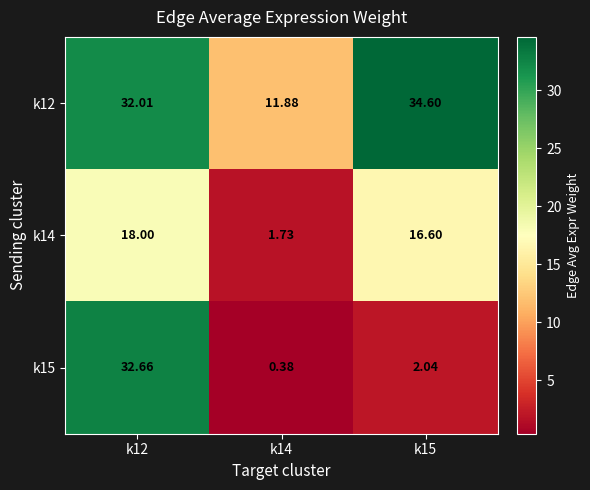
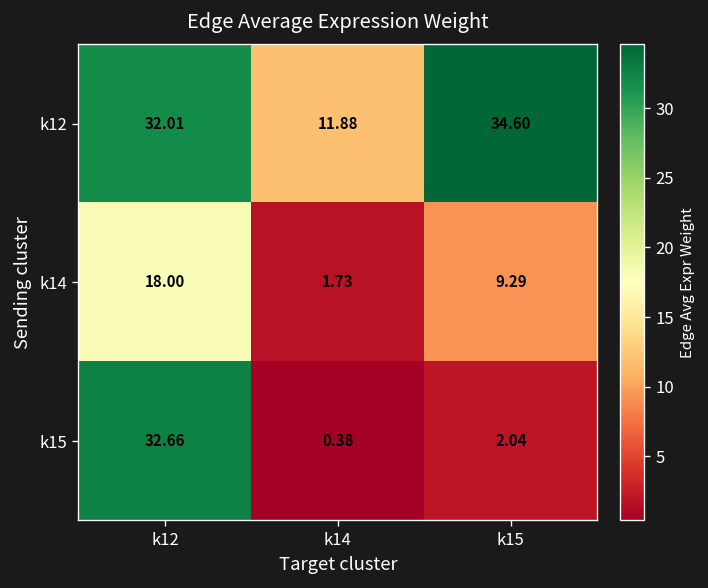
k14, k15: 16.60 -> 9.29
